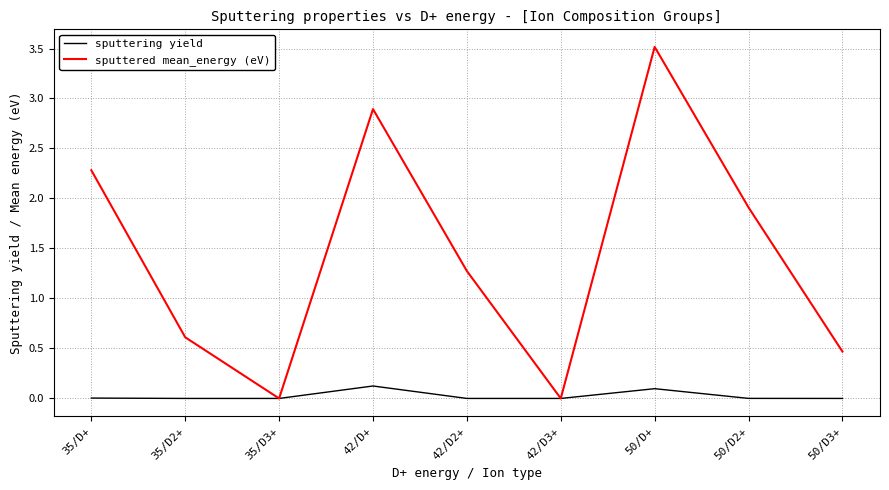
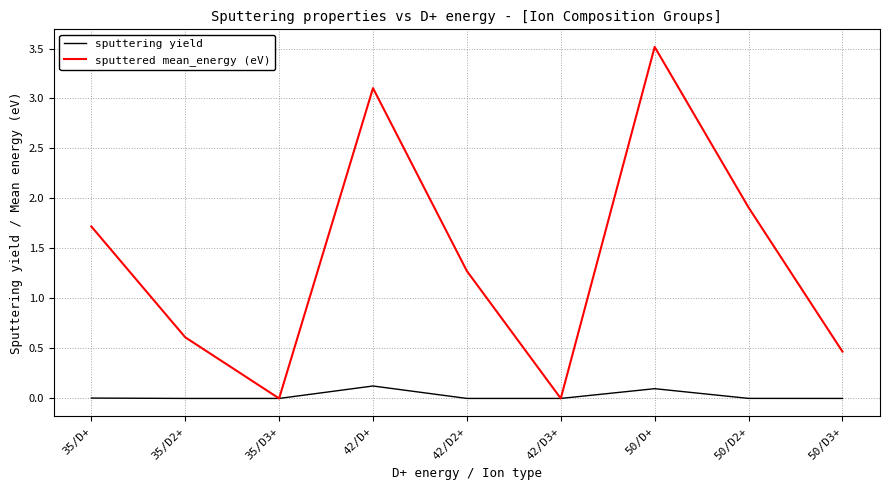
sputtered mean_energy (eV), 35/D+: 2.3 -> 1.7
sputtered mean_energy (eV), 42/D+: 2.9 -> 3.1
